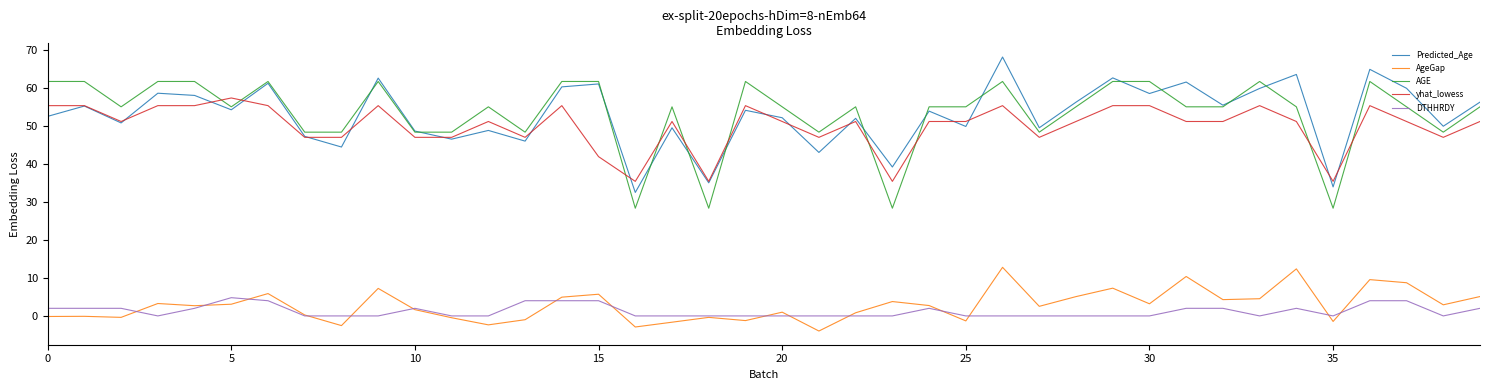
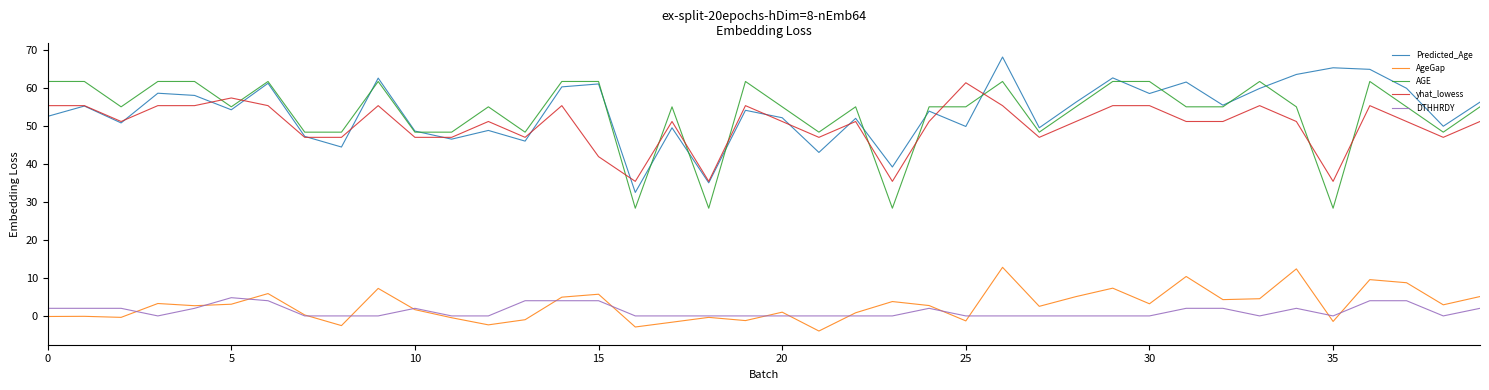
yhat_lowess, 25: 51 -> 61
Predicted_Age, 35: 34 -> 65
